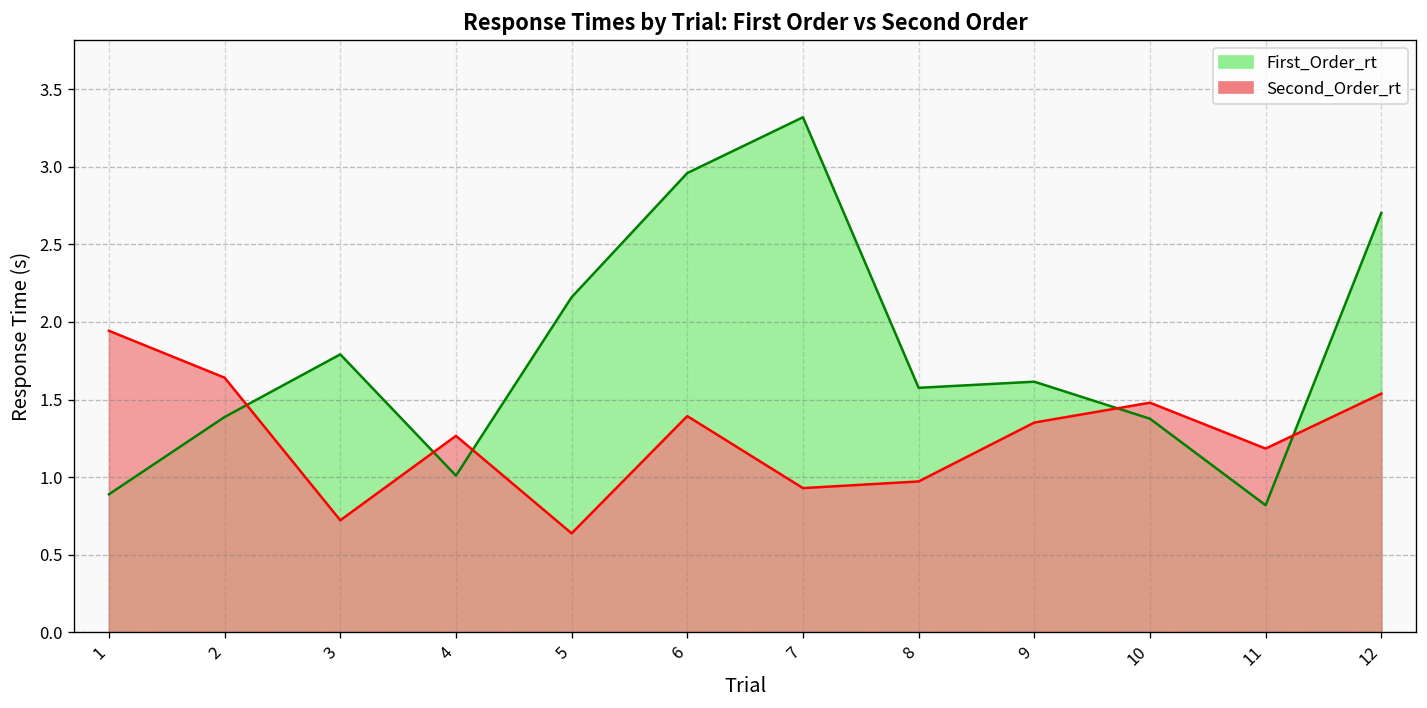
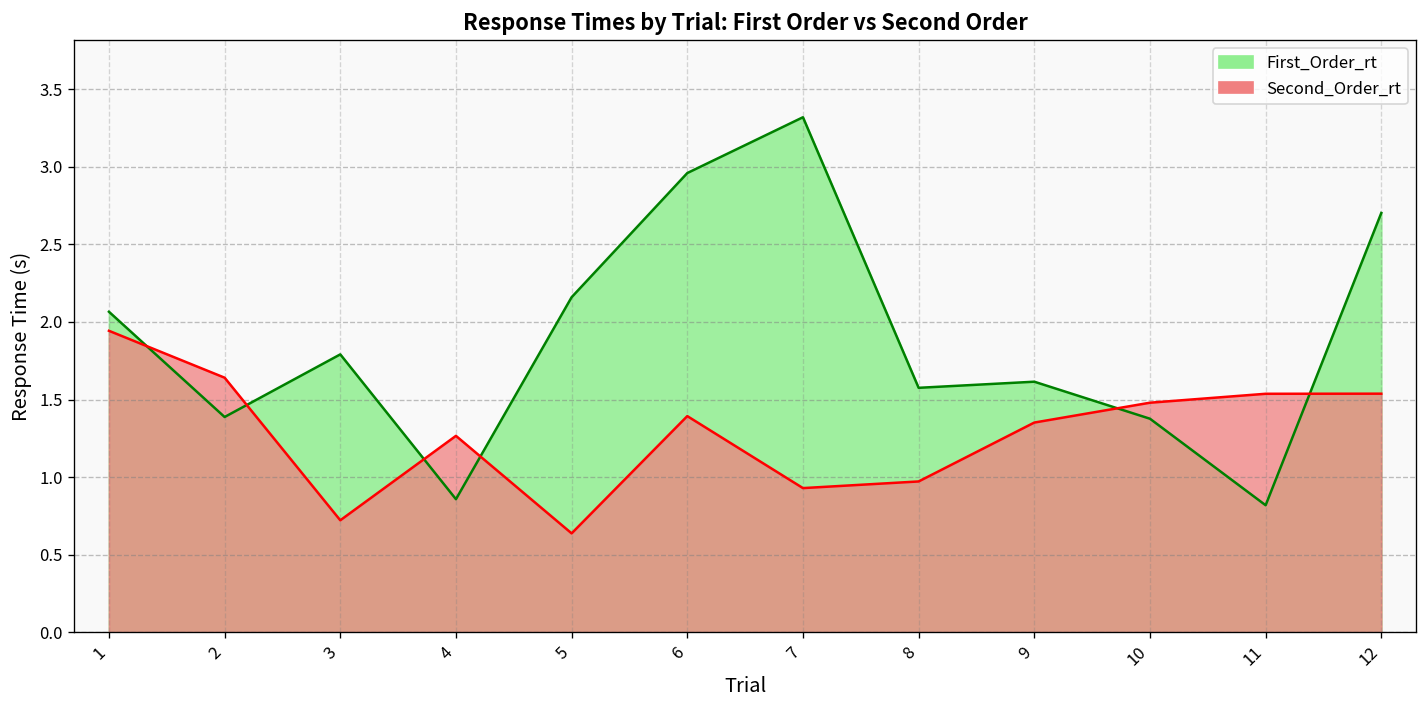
First_Order_rt, 1: 0.89 -> 2.07
First_Order_rt, 4: 1.01 -> 0.86
Second_Order_rt, 11: 1.18 -> 1.54
